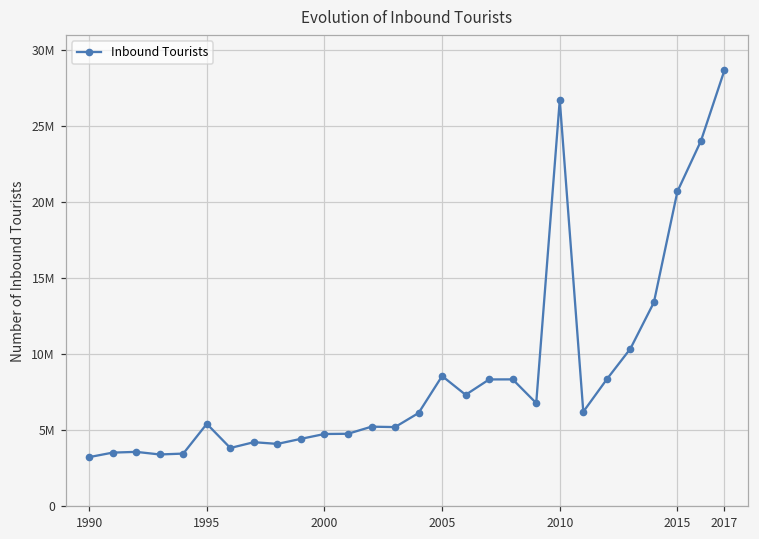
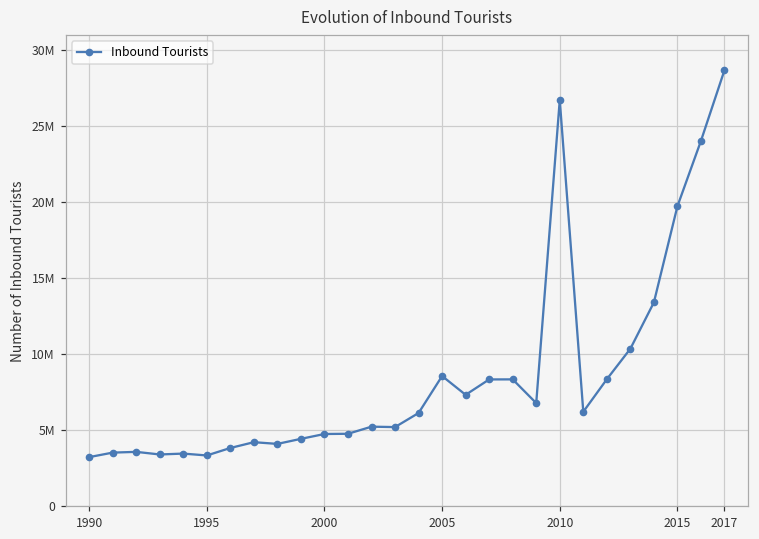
1995: 5400000 -> 3300000
2015: 20700000 -> 19700000
